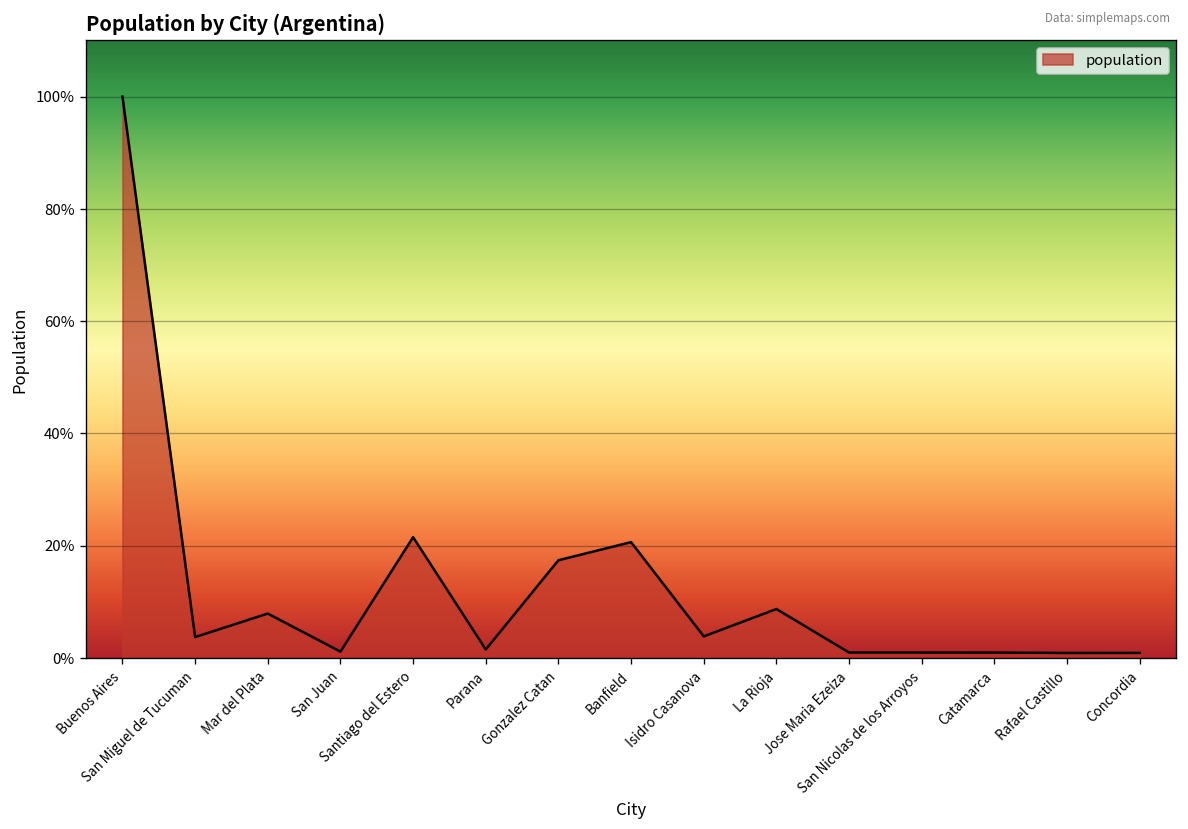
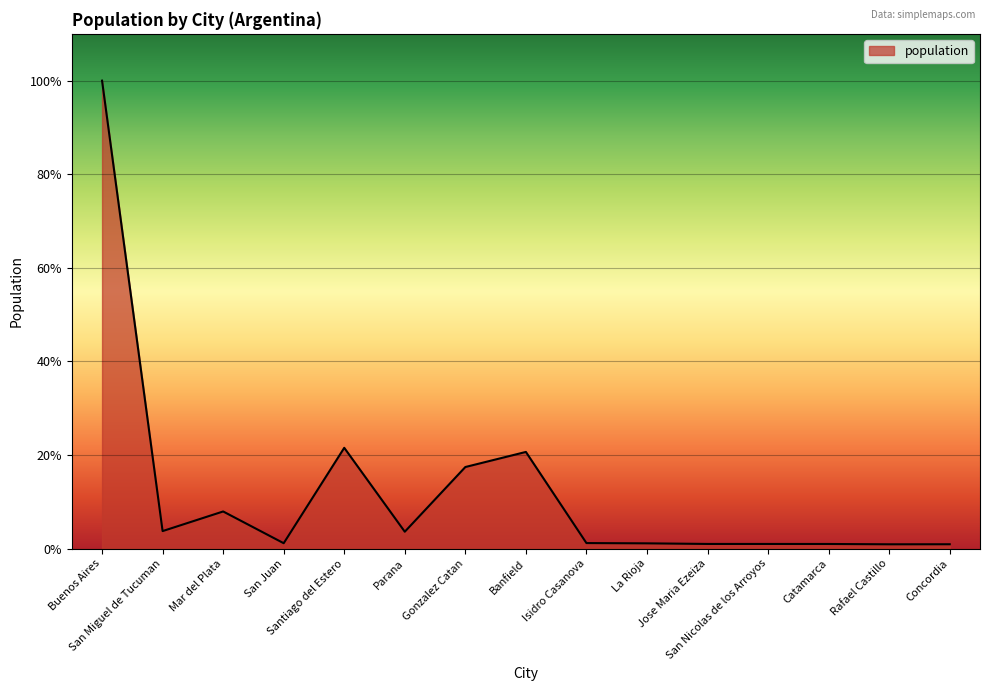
Parana: 2% -> 4%
Isidro Casanova: 4% -> 1%
La Rioja: 9% -> 1%
